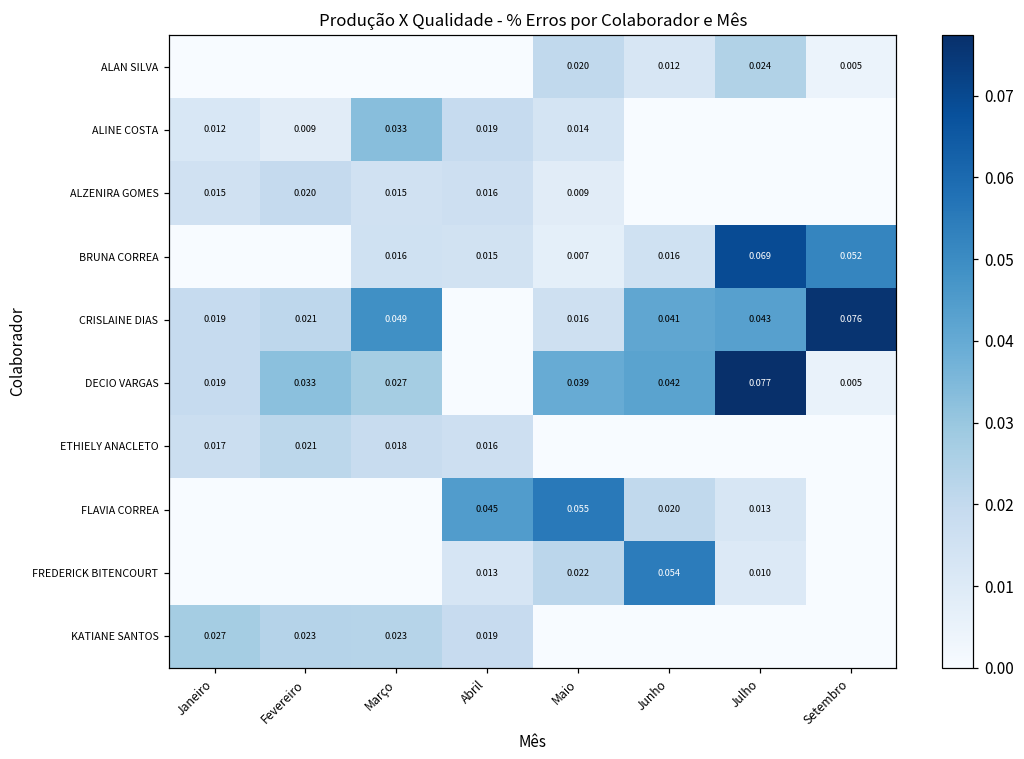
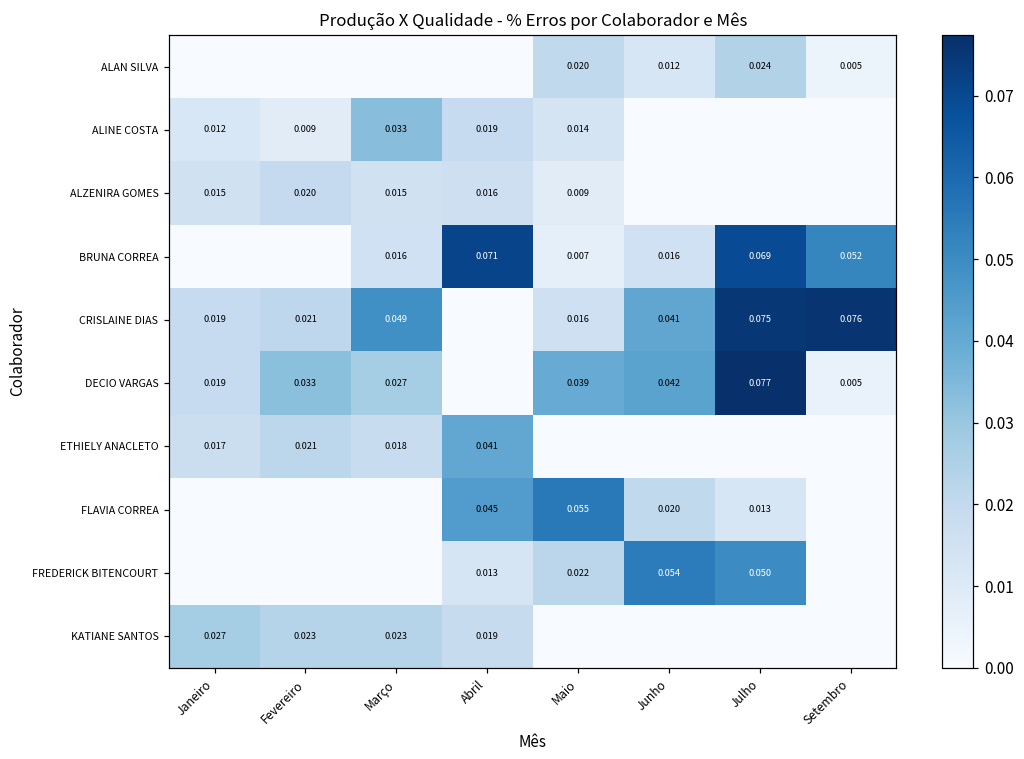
BRUNA CORREA, Abril: 0.015 -> 0.071
CRISLAINE DIAS, Julho: 0.043 -> 0.075
ETHIELY ANACLETO, Abril: 0.016 -> 0.041
FREDERICK BITENCOURT, Julho: 0.010 -> 0.050
